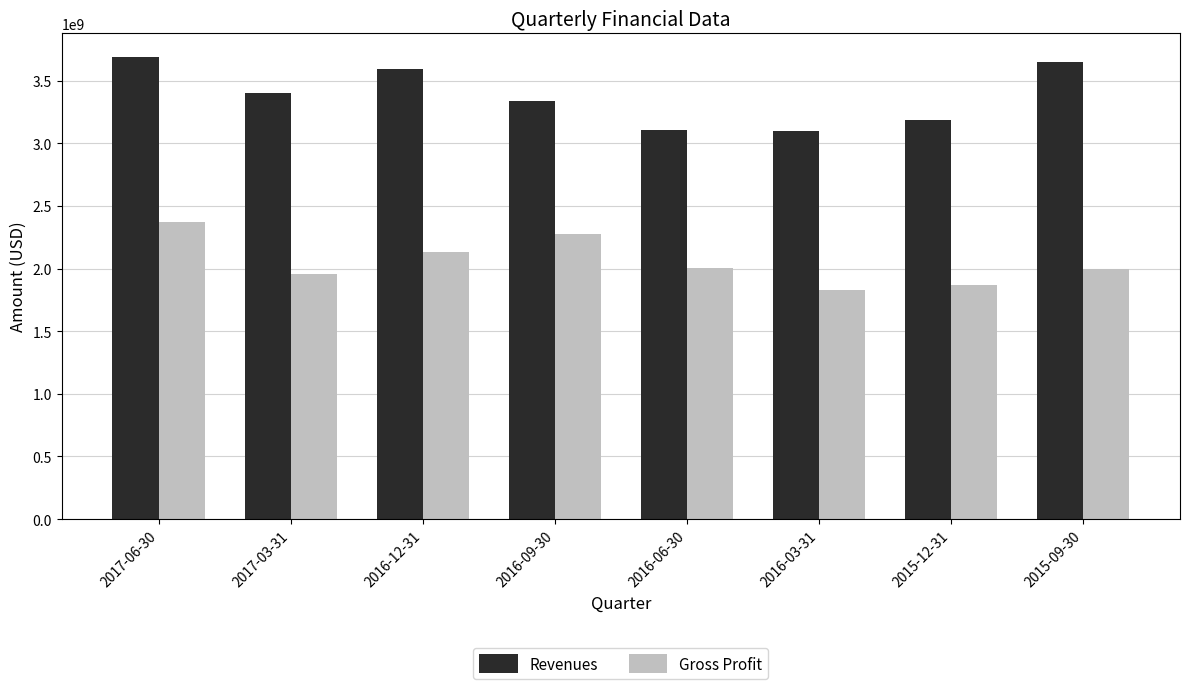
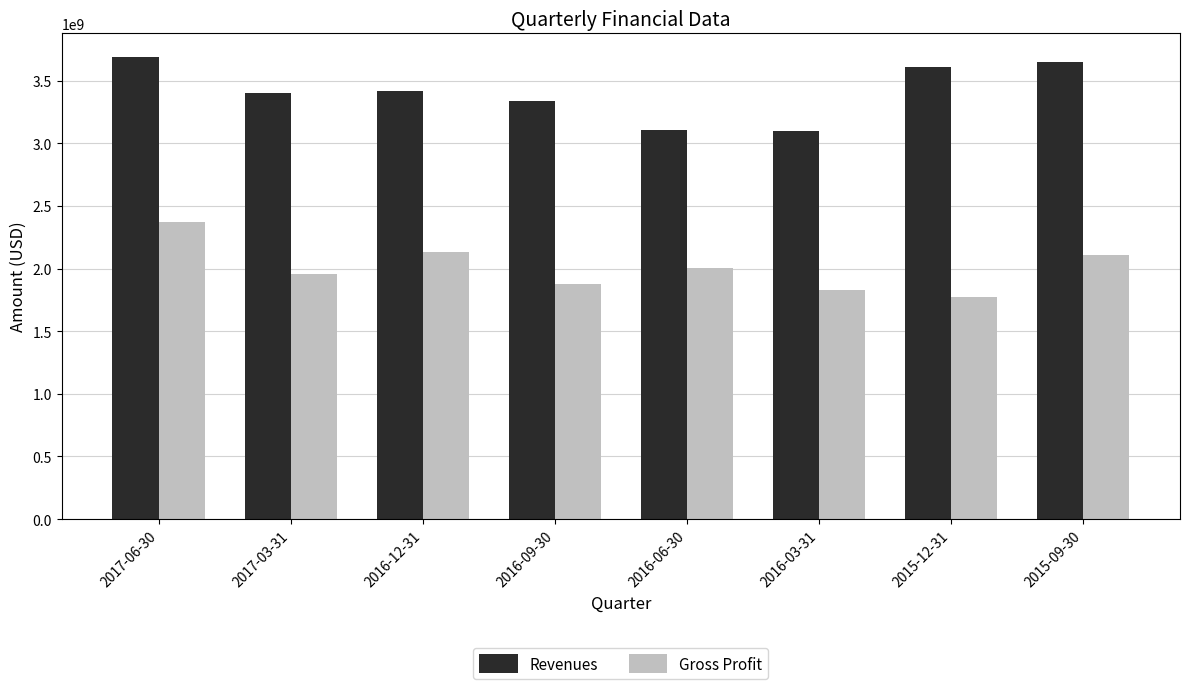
Revenues, 2016-12-31: 3590000000 -> 3410000000
Gross Profit, 2016-09-30: 2280000000 -> 1880000000
Revenues, 2015-12-31: 3190000000 -> 3610000000
Gross Profit, 2015-12-31: 1870000000 -> 1780000000
Gross Profit, 2015-09-30: 2000000000 -> 2100000000
